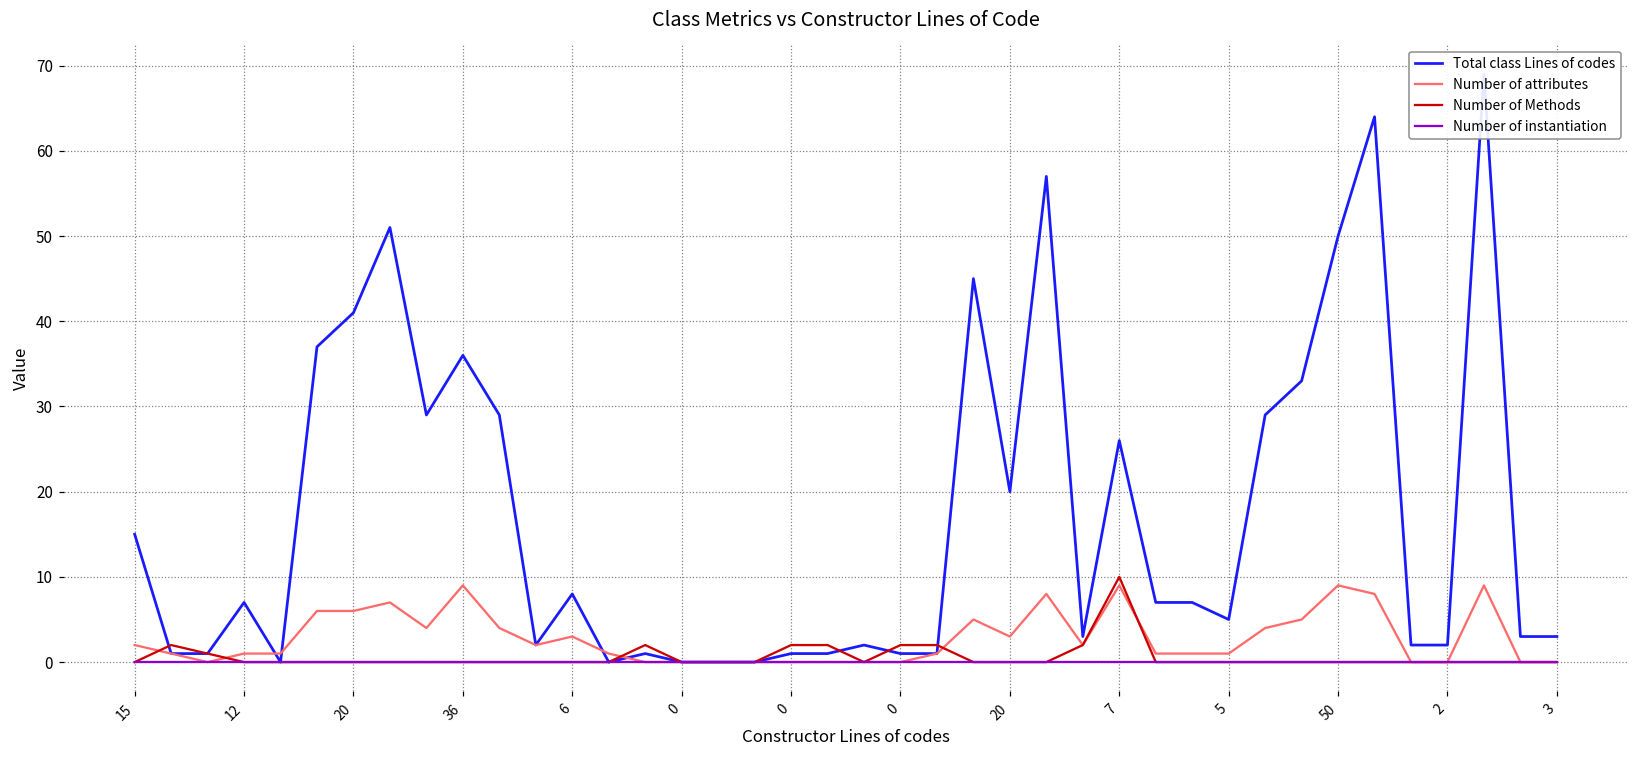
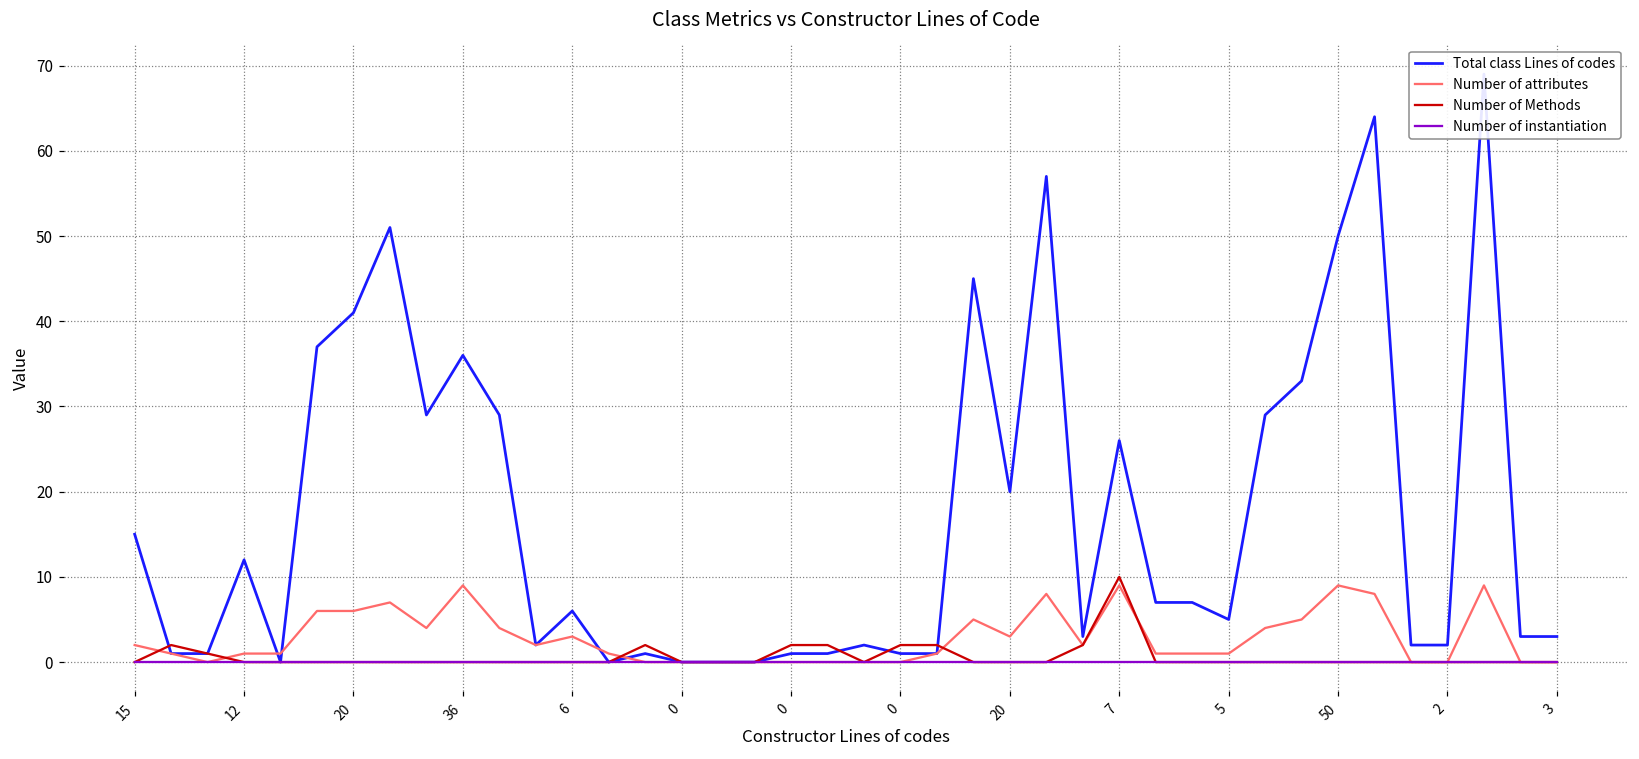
Total class Lines of codes, 12: 7 -> 12
Total class Lines of codes, 6: 8 -> 6
